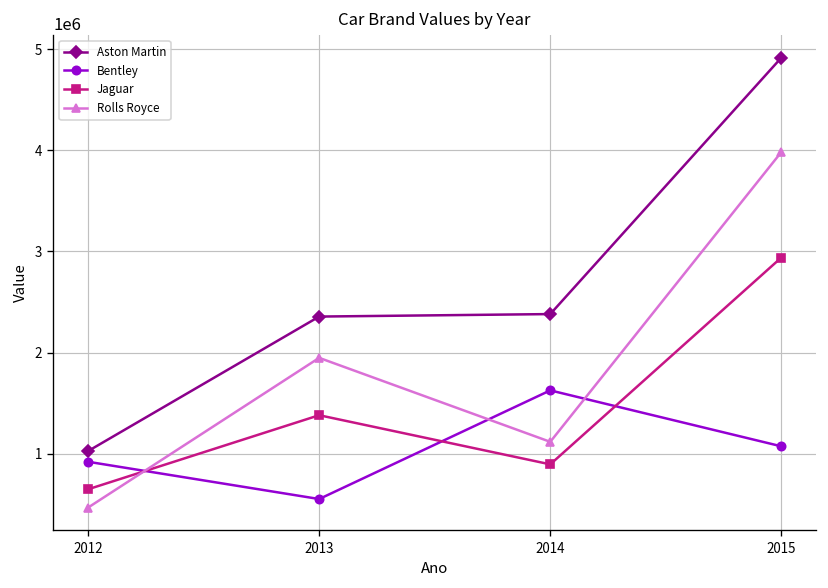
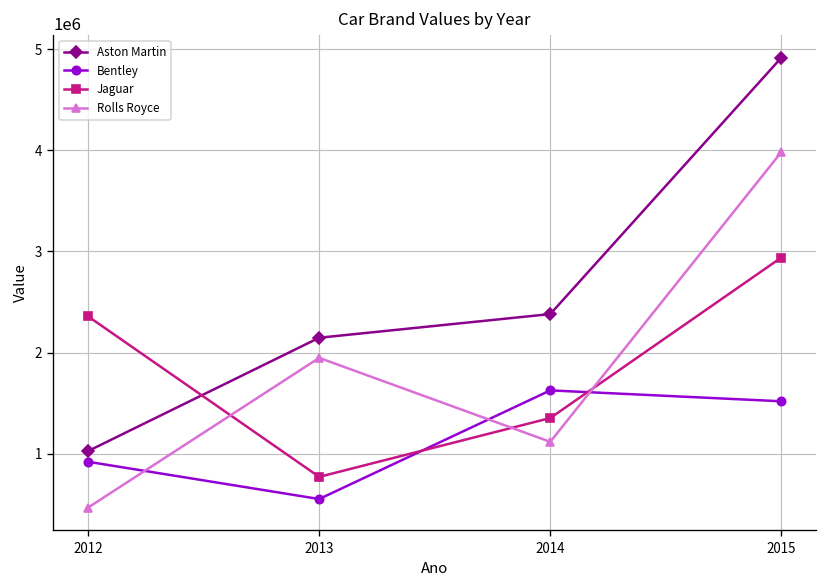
Jaguar, 2012: 600000 -> 2400000
Aston Martin, 2013: 2400000 -> 2100000
Jaguar, 2013: 1400000 -> 800000
Jaguar, 2014: 900000 -> 1400000
Bentley, 2015: 1100000 -> 1500000
